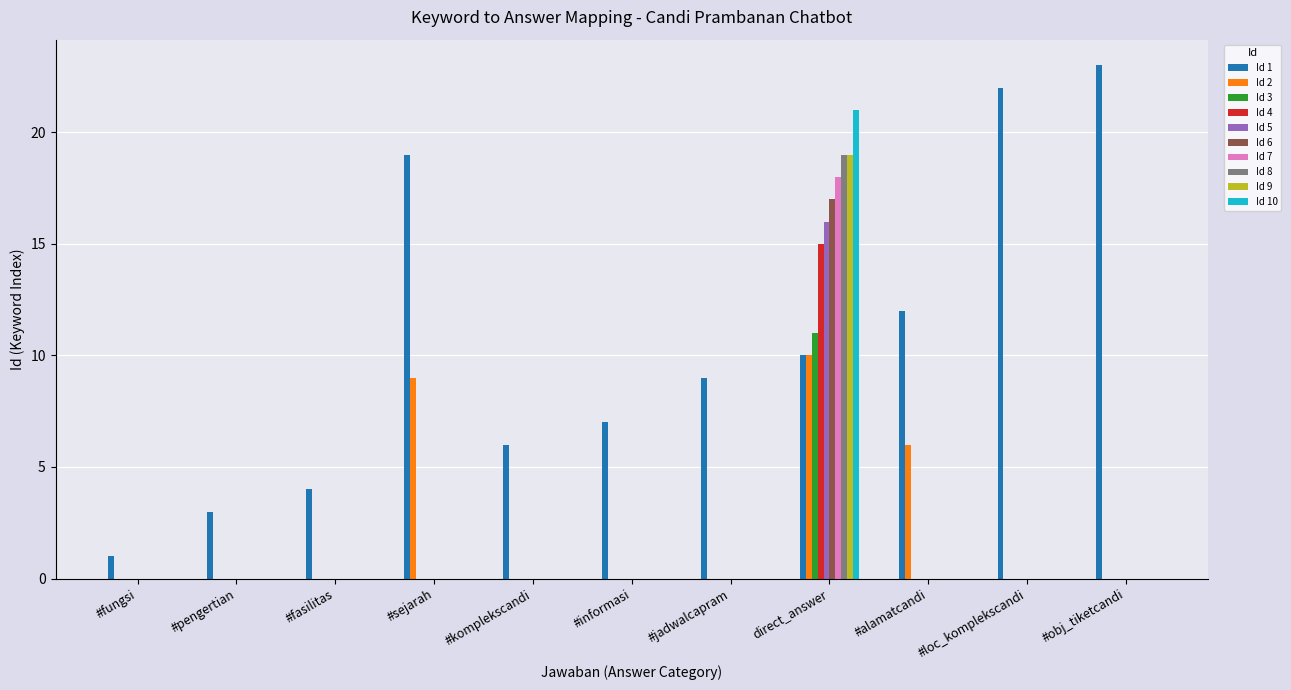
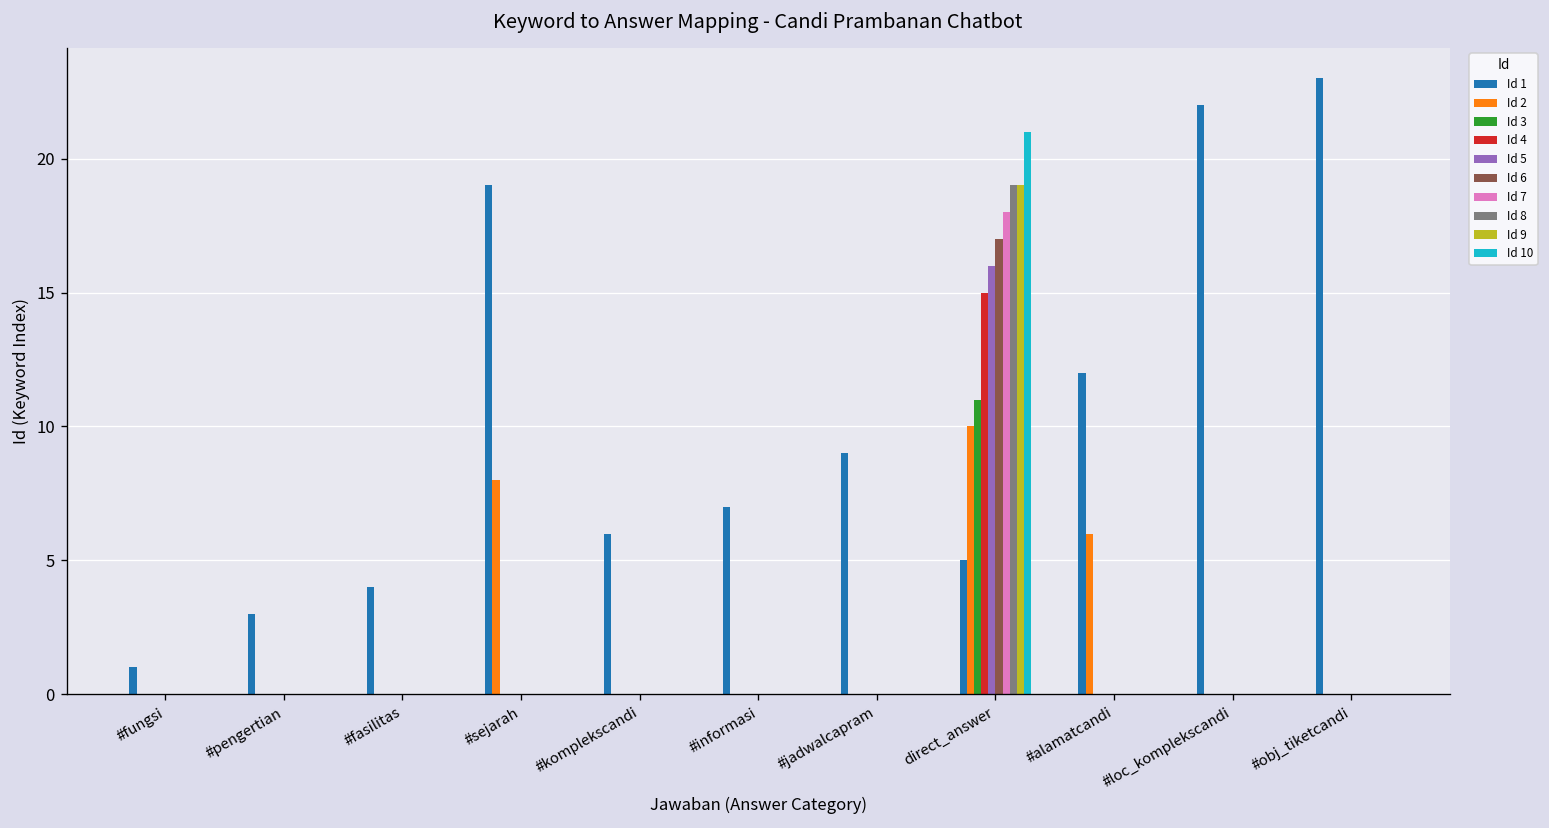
Id 2, #sejarah: 9 -> 8
Id 1, direct_answer: 10 -> 5
